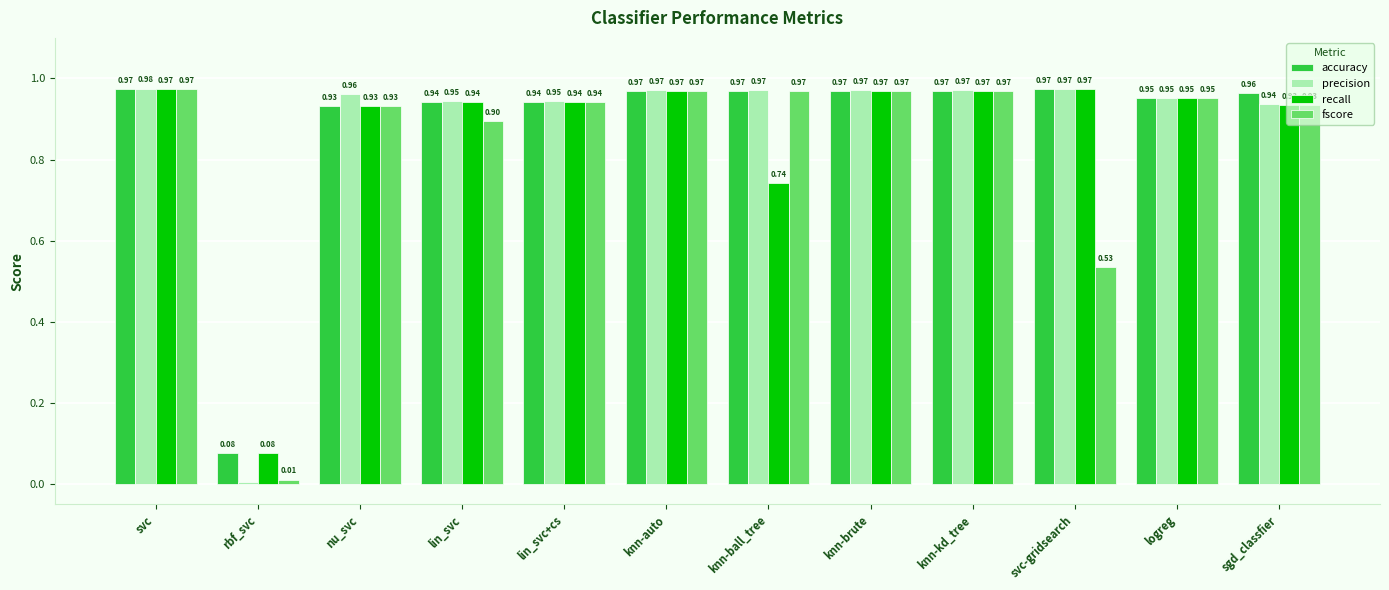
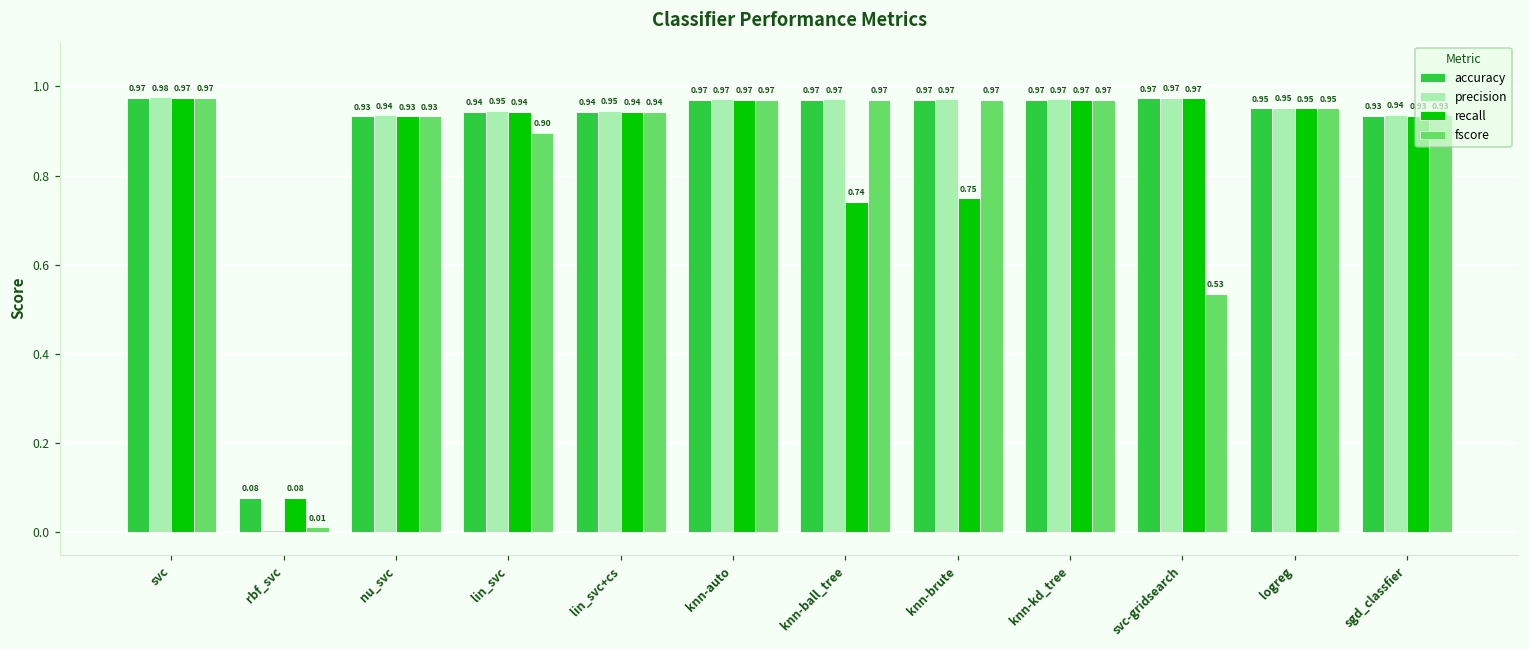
precision, nu_svc: 0.96 -> 0.94
recall, knn-brute: 0.97 -> 0.75
accuracy, sgd_classfier: 0.96 -> 0.93
